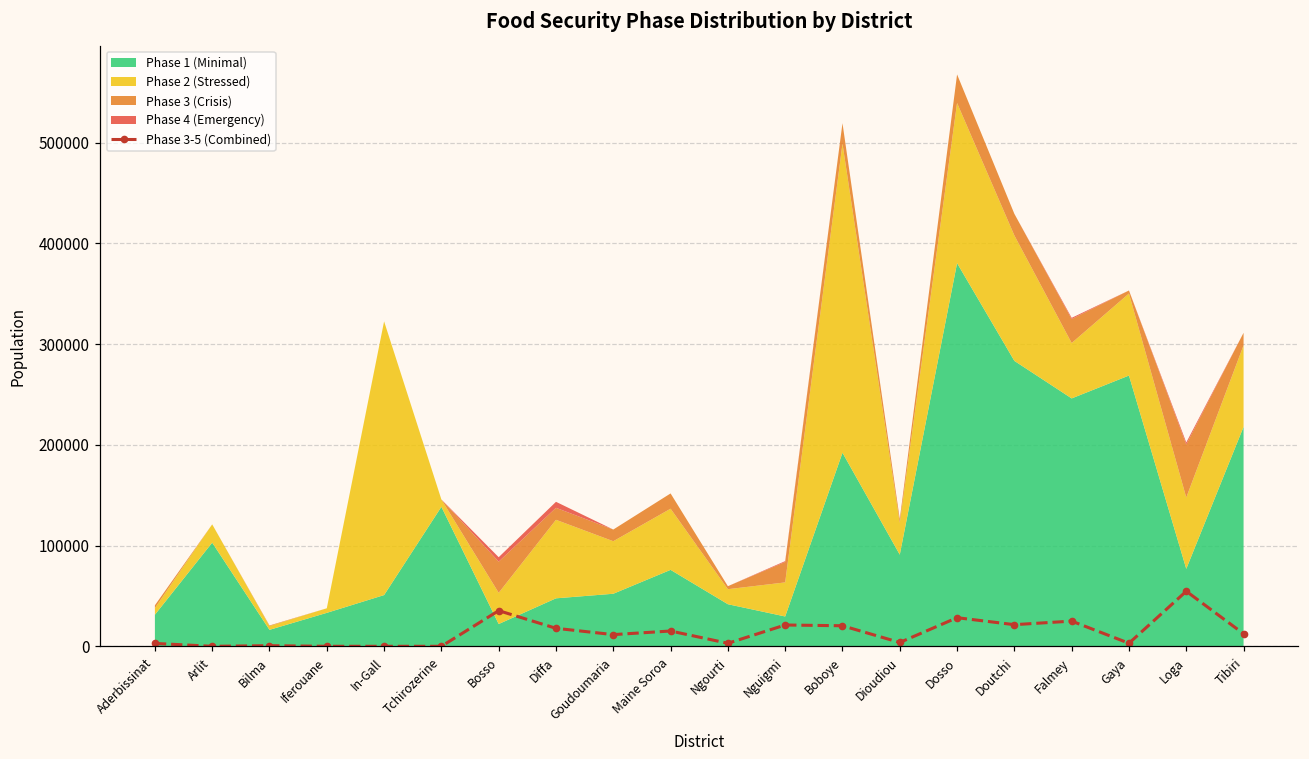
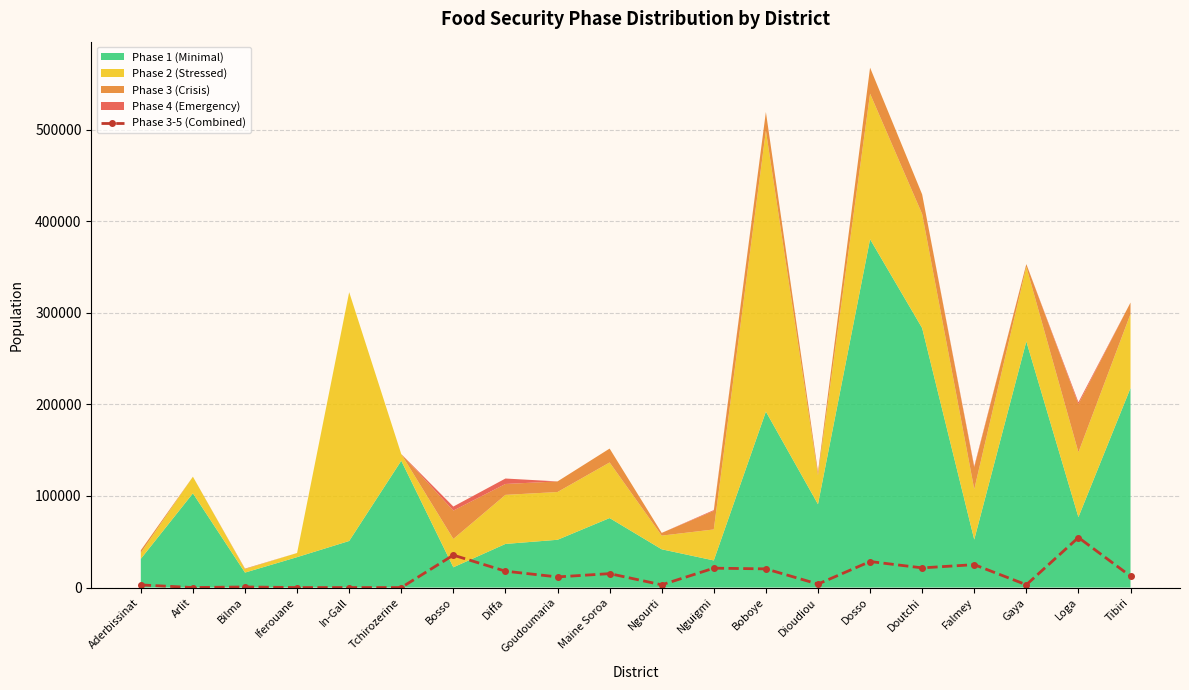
Phase 2 (Stressed), Diffa: 80000 -> 50000
Phase 1 (Minimal), Falmey: 250000 -> 50000
